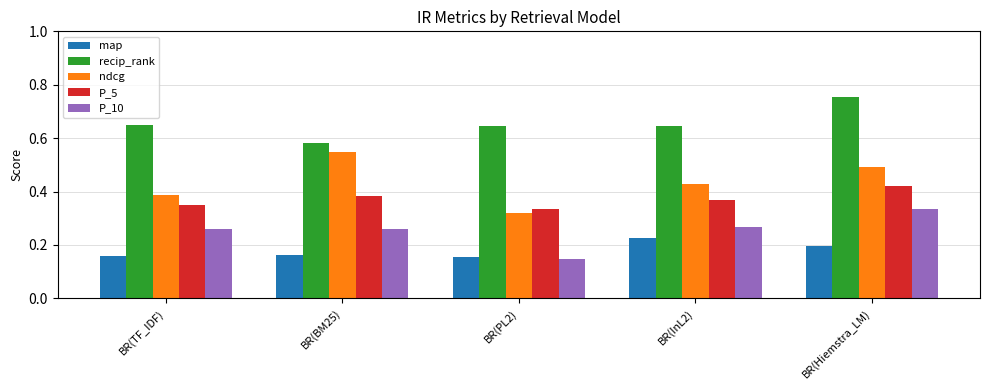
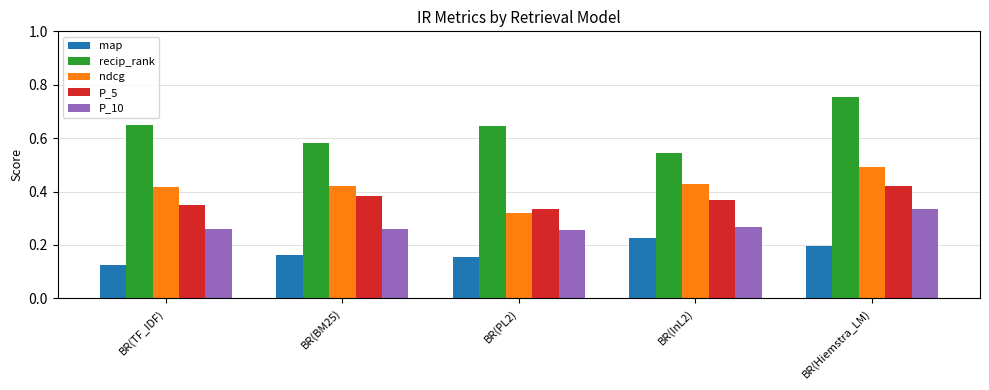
map, BR(TF_IDF): 0.16 -> 0.12
ndcg, BR(TF_IDF): 0.39 -> 0.42
ndcg, BR(BM25): 0.55 -> 0.42
P_10, BR(PL2): 0.15 -> 0.25
recip_rank, BR(InL2): 0.64 -> 0.55
